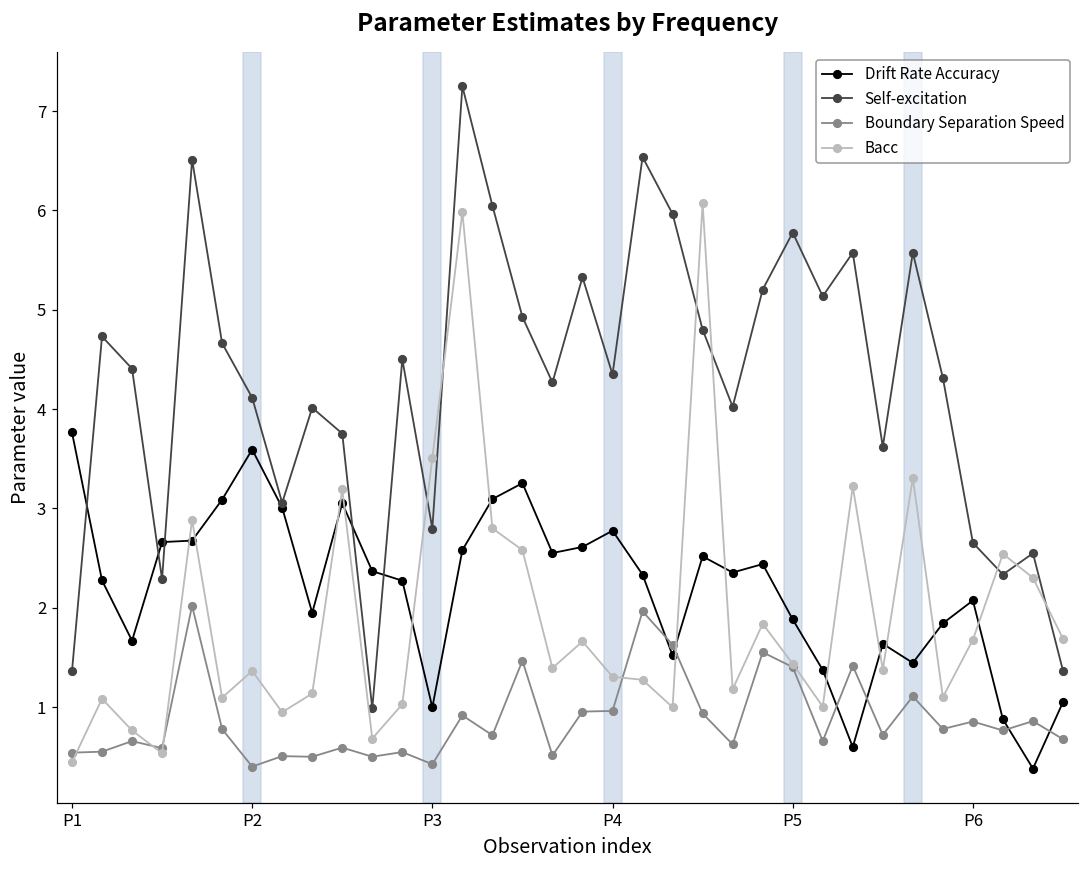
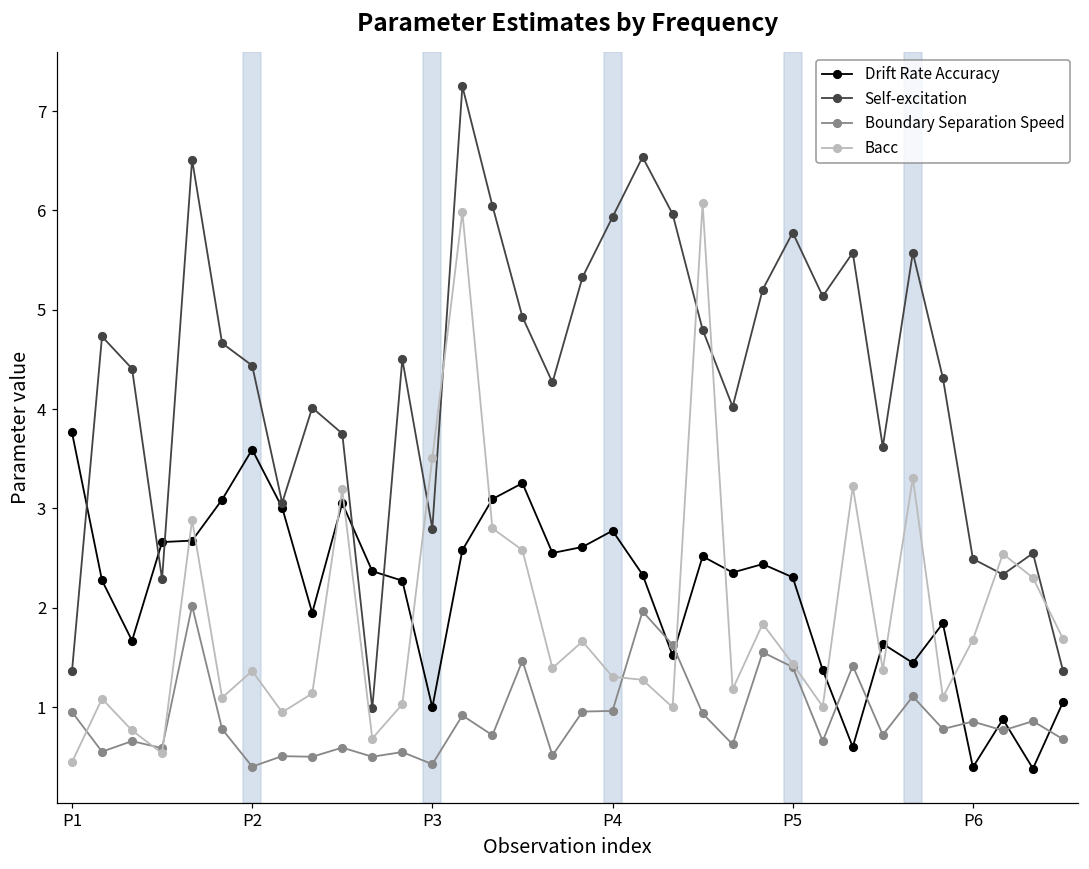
Boundary Separation Speed, P1: 0.5 -> 1.0
Self-excitation, P2: 4.1 -> 4.4
Self-excitation, P4: 4.3 -> 5.9
Drift Rate Accuracy, P5: 1.9 -> 2.3
Drift Rate Accuracy, P6: 2.1 -> 0.4
Self-excitation, P6: 2.7 -> 2.5
